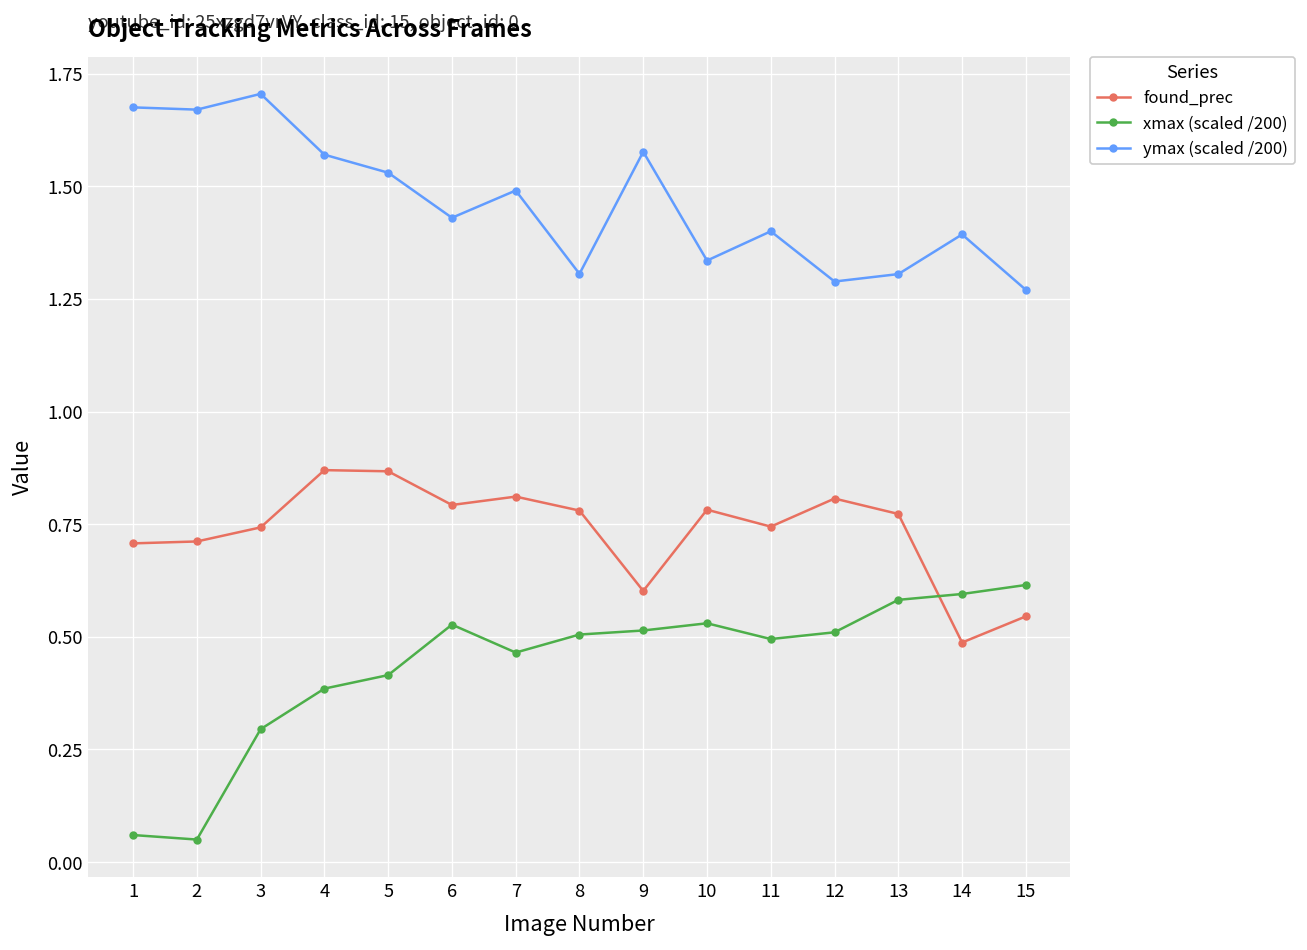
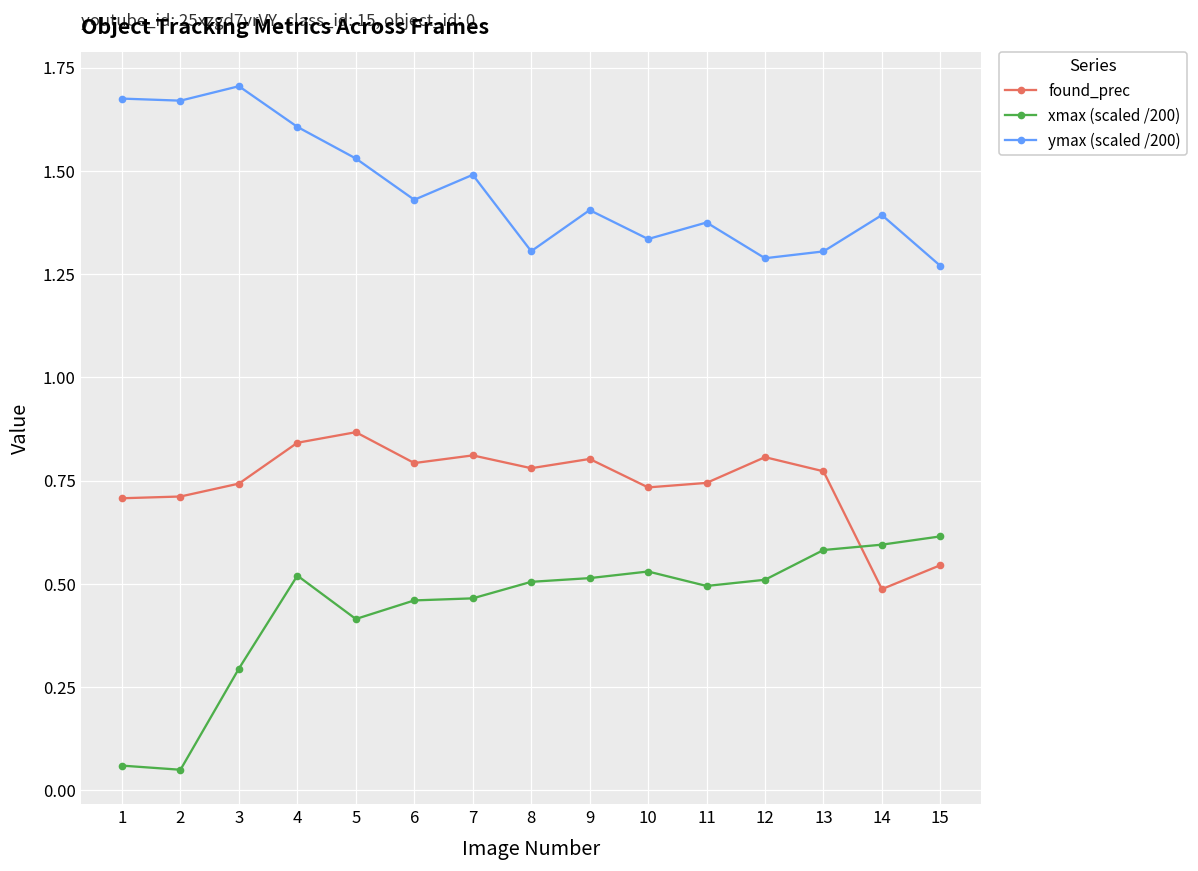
found_prec, 4: 0.87 -> 0.84
xmax (scaled /200), 4: 0.39 -> 0.52
ymax (scaled /200), 4: 1.57 -> 1.61
xmax (scaled /200), 6: 0.53 -> 0.46
found_prec, 9: 0.60 -> 0.80
ymax (scaled /200), 9: 1.58 -> 1.41
found_prec, 10: 0.78 -> 0.73
ymax (scaled /200), 11: 1.40 -> 1.38
